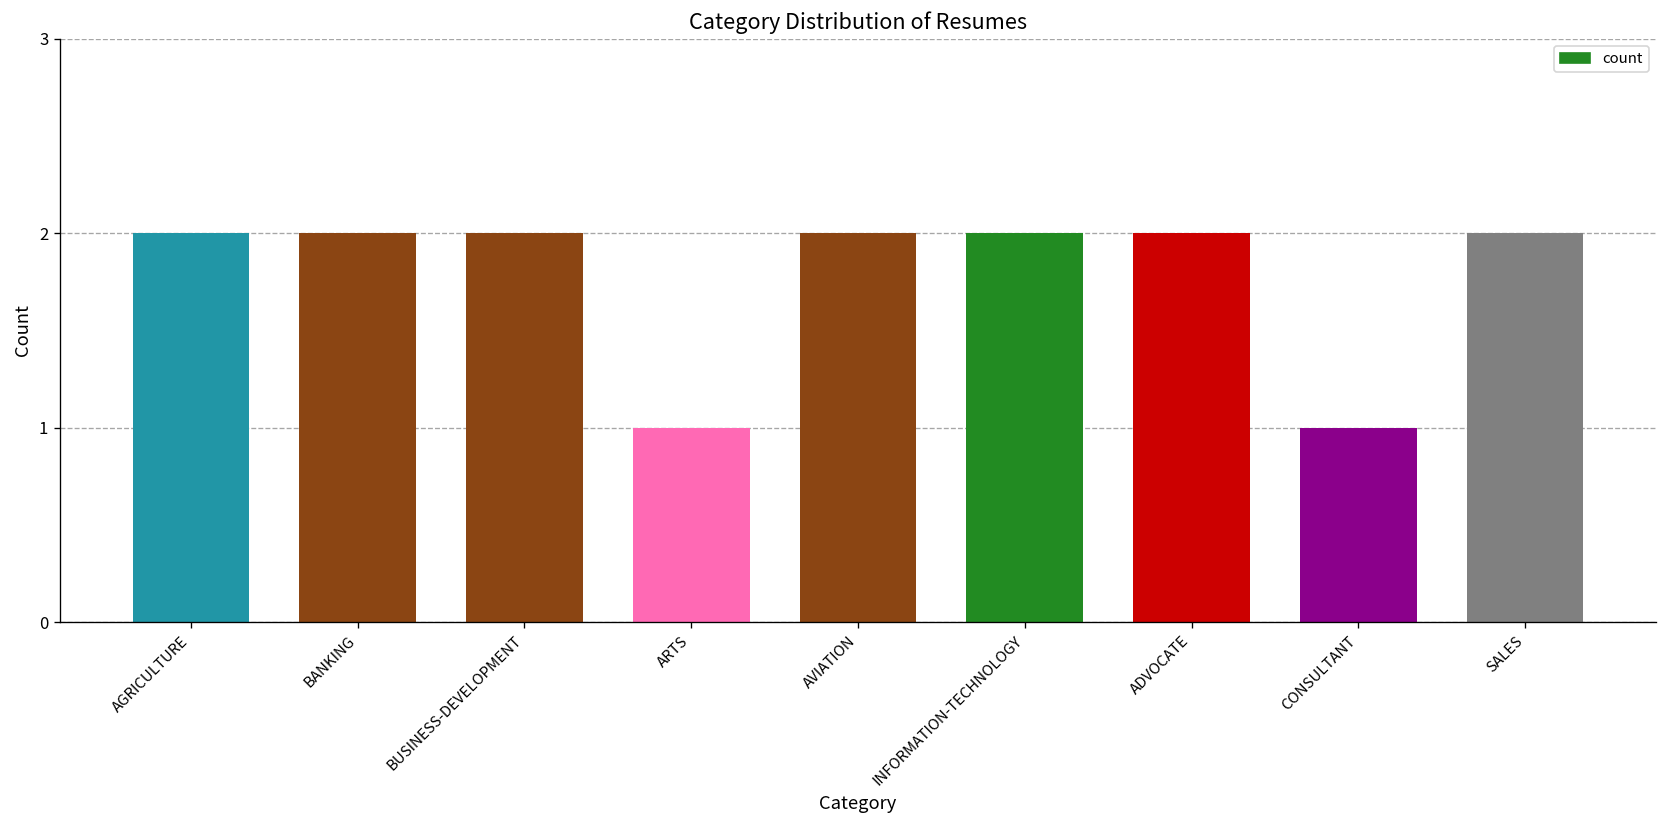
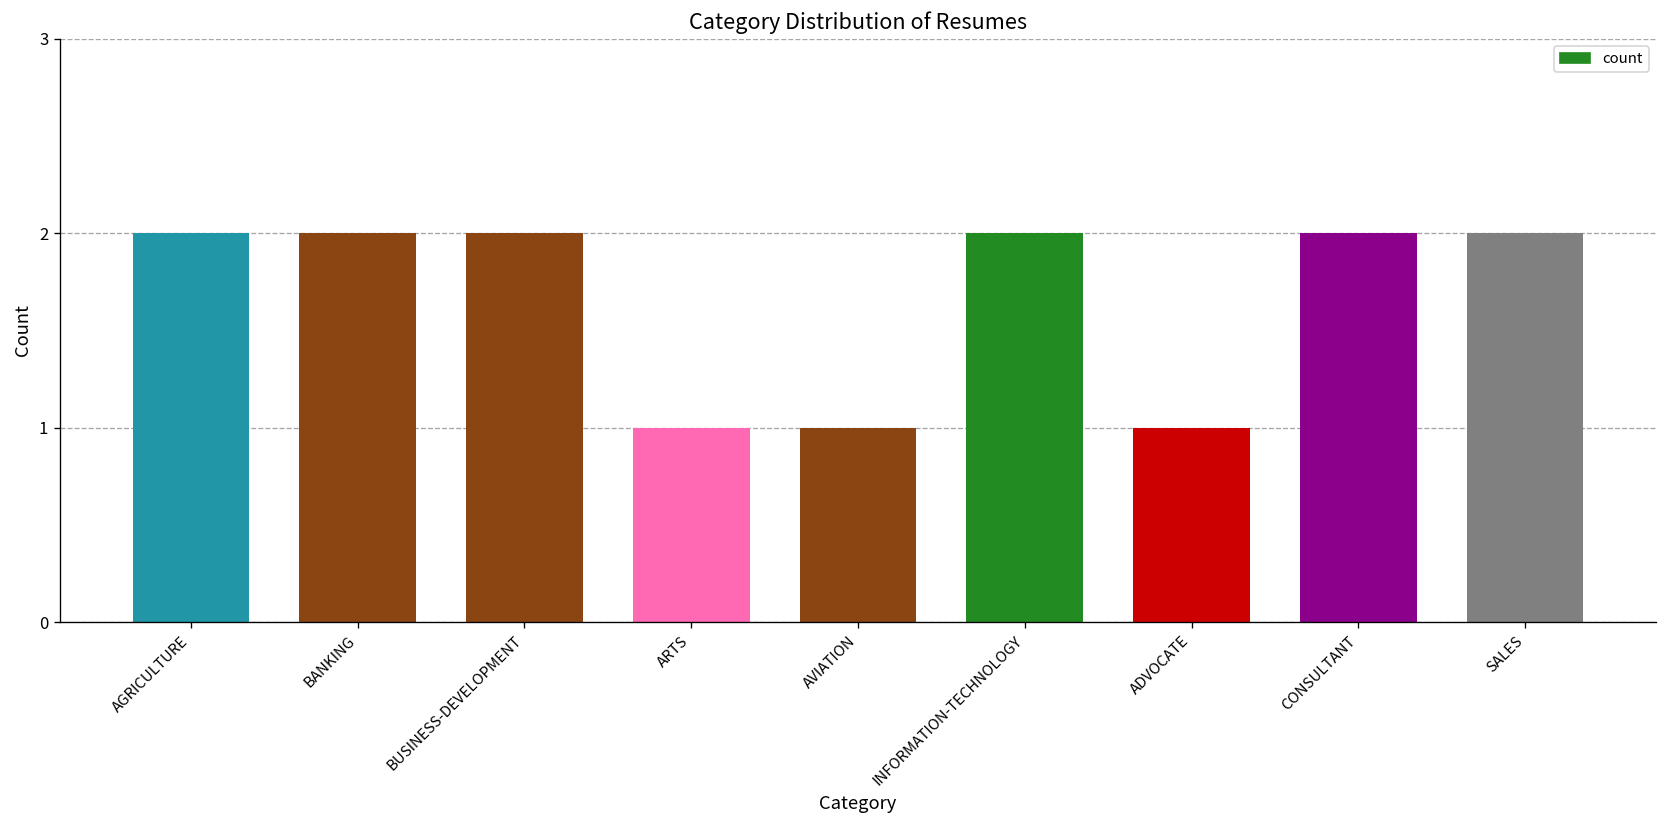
AVIATION: 2 -> 1
ADVOCATE: 2 -> 1
CONSULTANT: 1 -> 2
